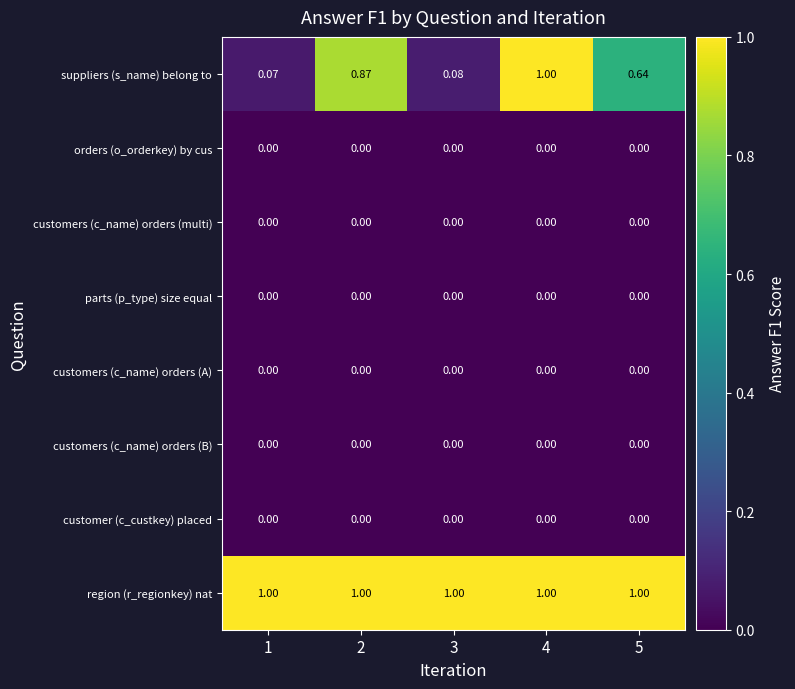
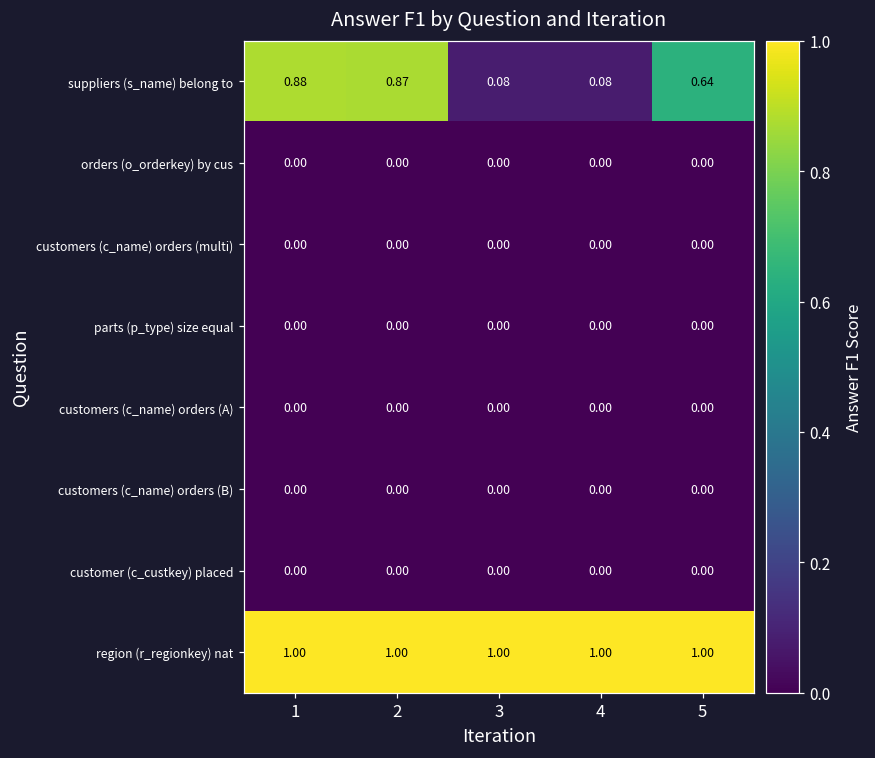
suppliers (s_name) belong to, 1: 0.07 -> 0.88
suppliers (s_name) belong to, 4: 1.00 -> 0.08
